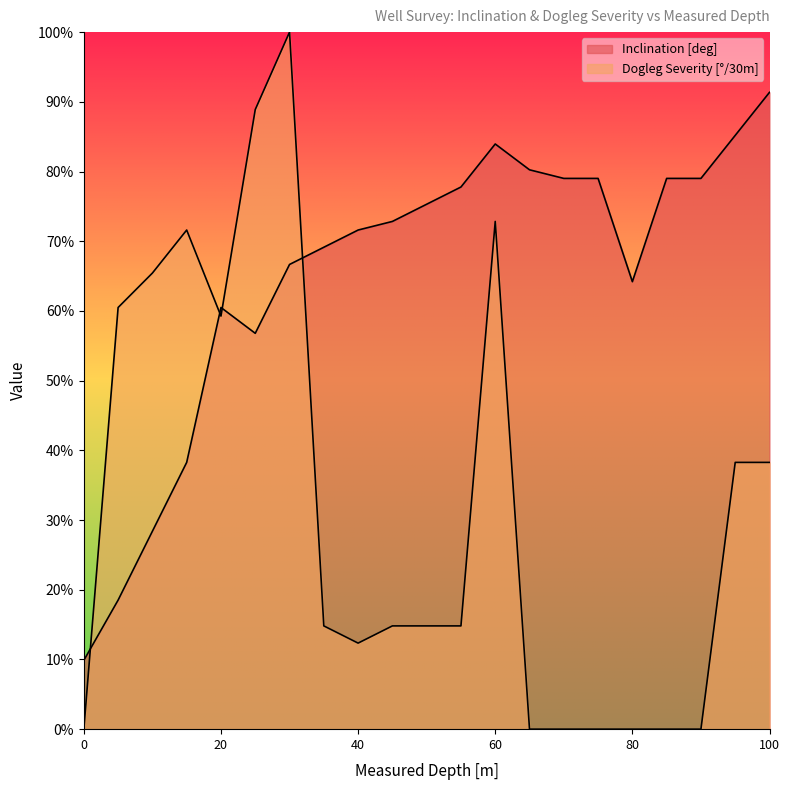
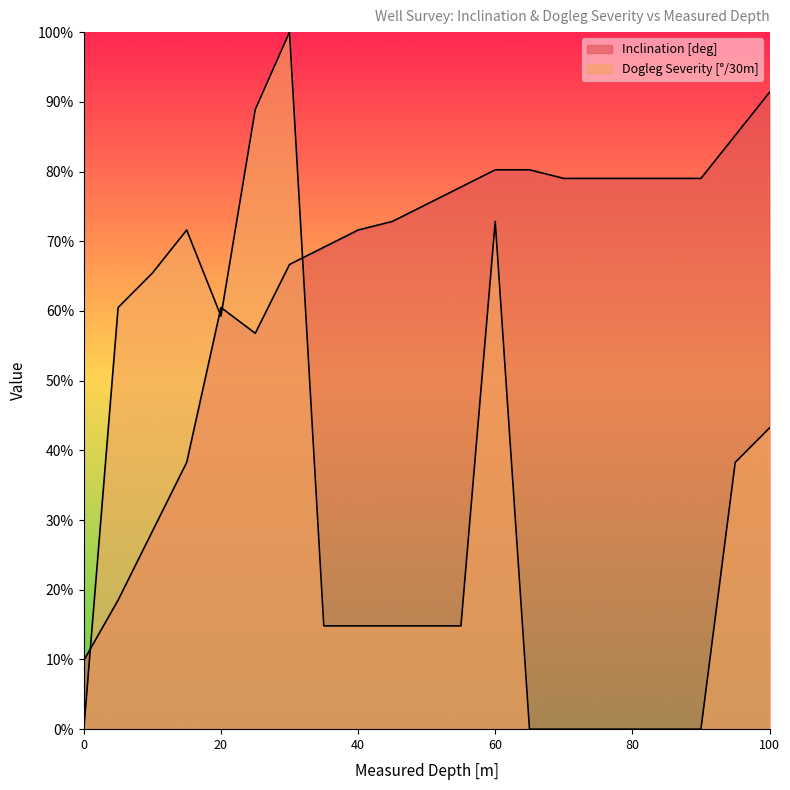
Dogleg Severity [°/30m], 40: 12% -> 15%
Inclination [deg], 60: 84% -> 80%
Inclination [deg], 80: 64% -> 79%
Dogleg Severity [°/30m], 100: 38% -> 43%
